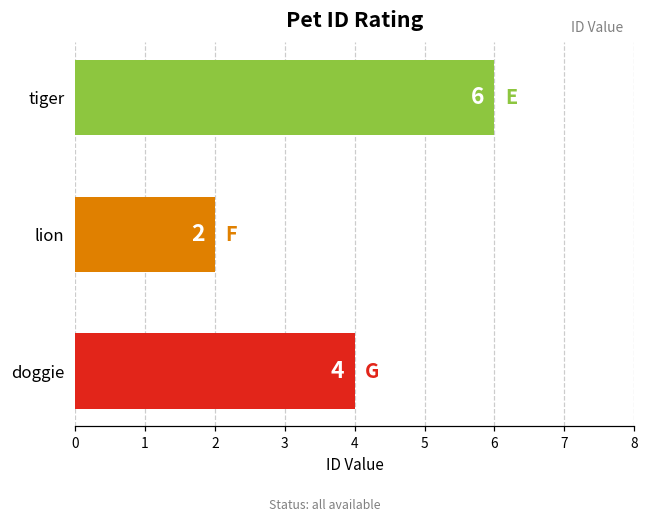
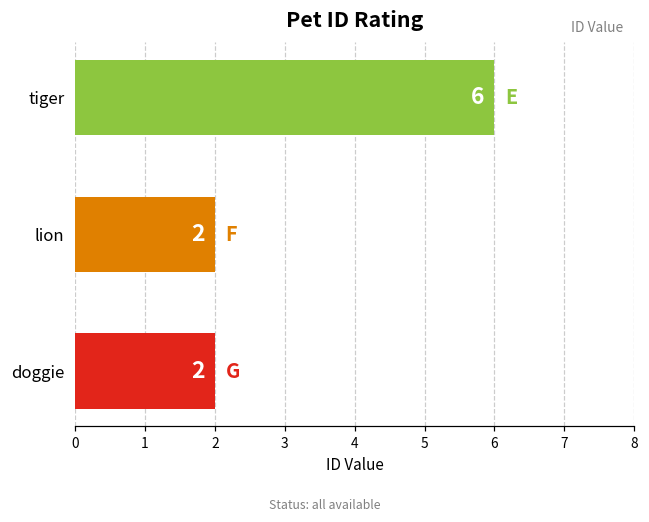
doggie: 4 -> 2
